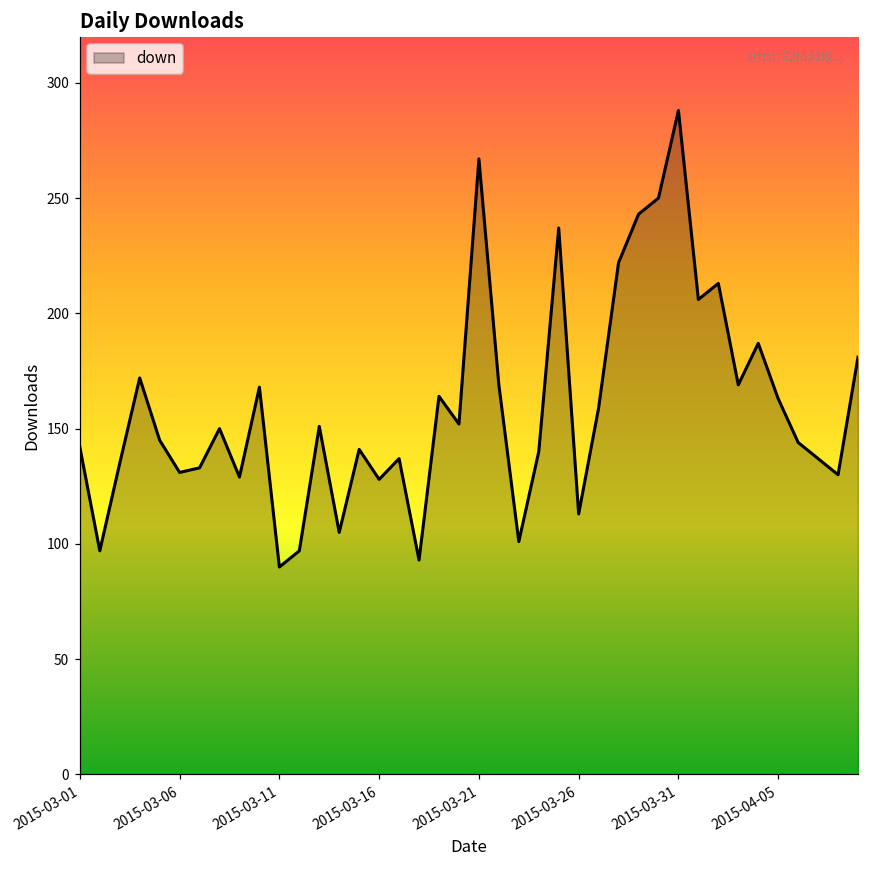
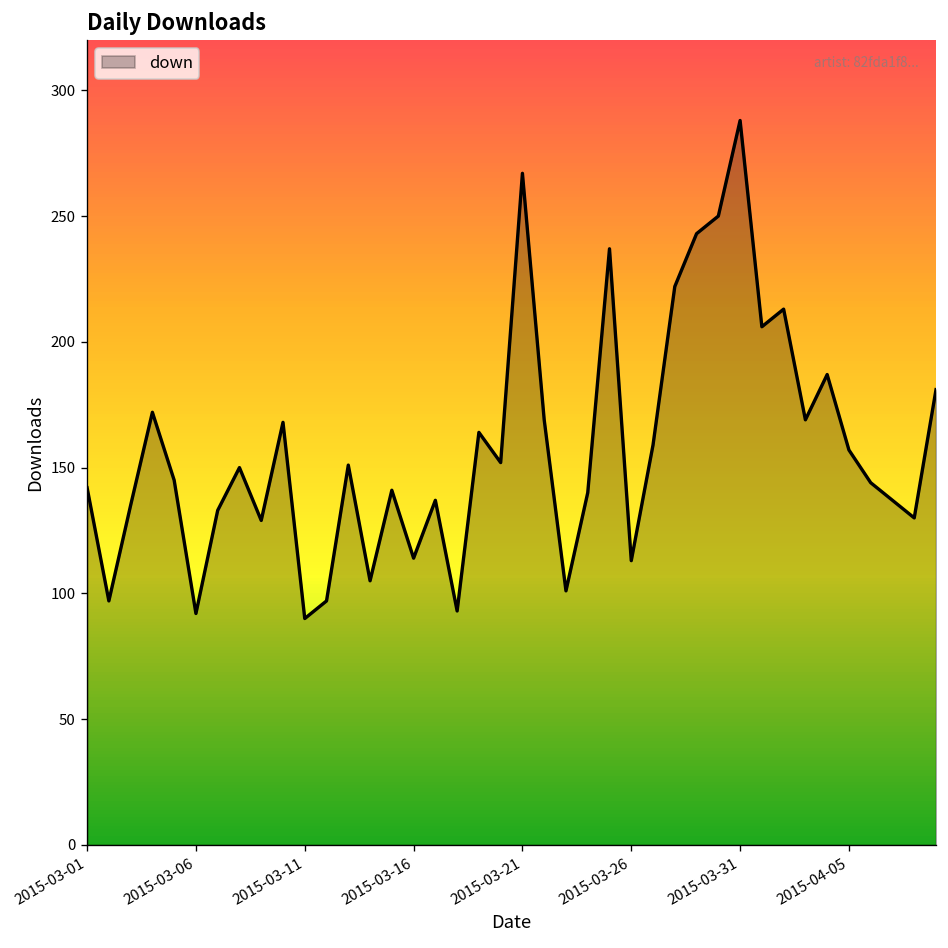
2015-03-06: 131 -> 92
2015-03-16: 128 -> 114
2015-04-05: 163 -> 157
